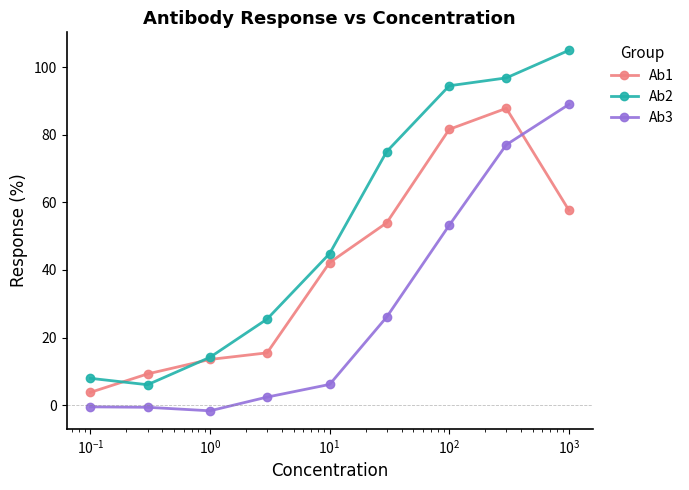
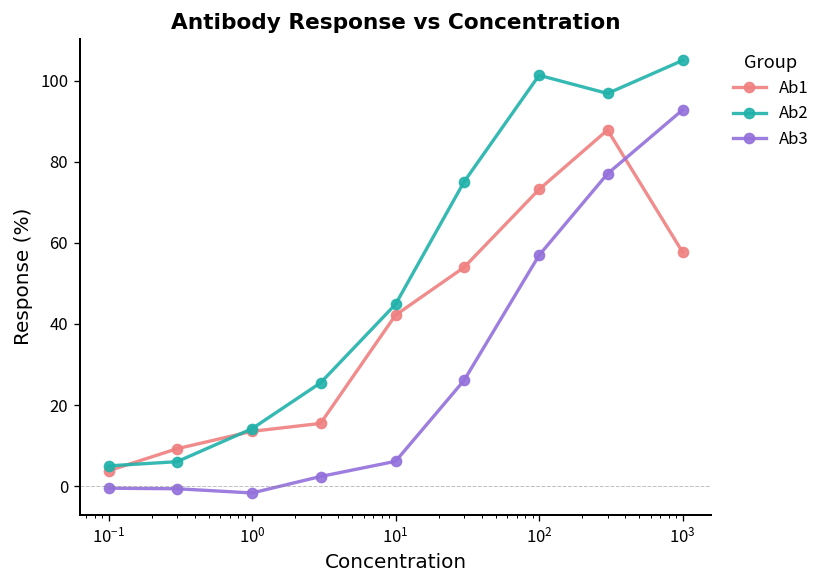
Ab2, 10^-1: 8 -> 5
Ab1, 10^2: 82 -> 73
Ab2, 10^2: 95 -> 101
Ab3, 10^2: 53 -> 57
Ab3, 10^3: 89 -> 93
